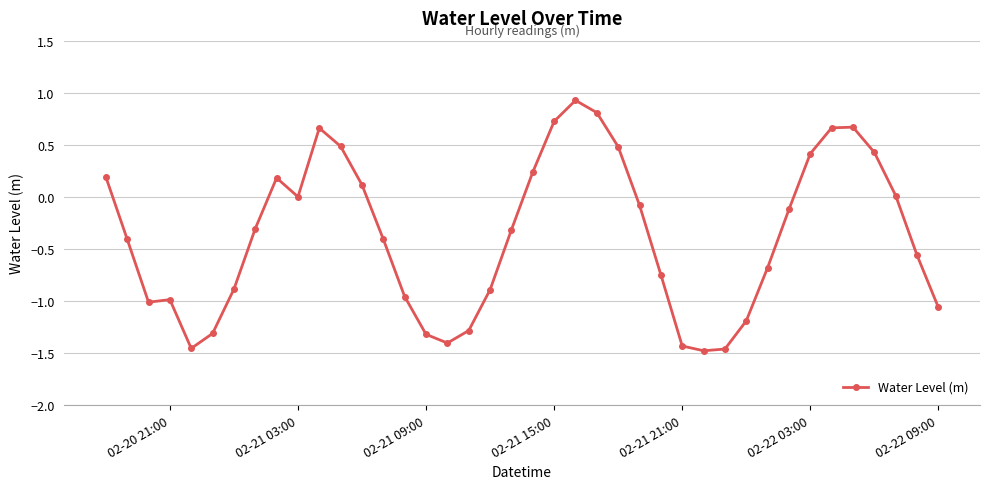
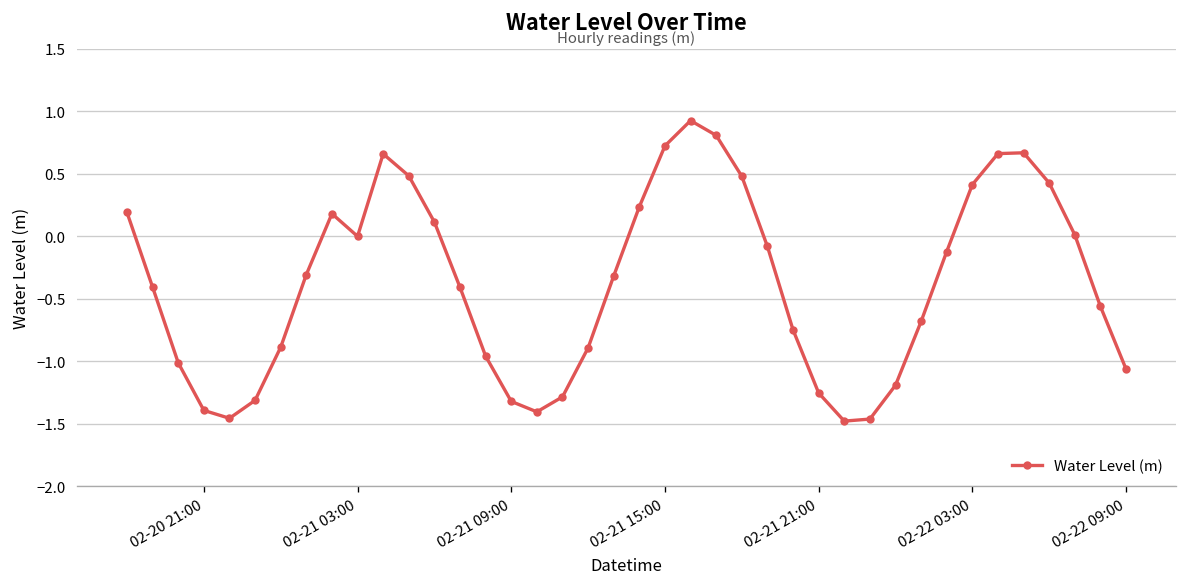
02-20 21:00: -0.99 -> -1.39
02-21 21:00: -1.43 -> -1.25
